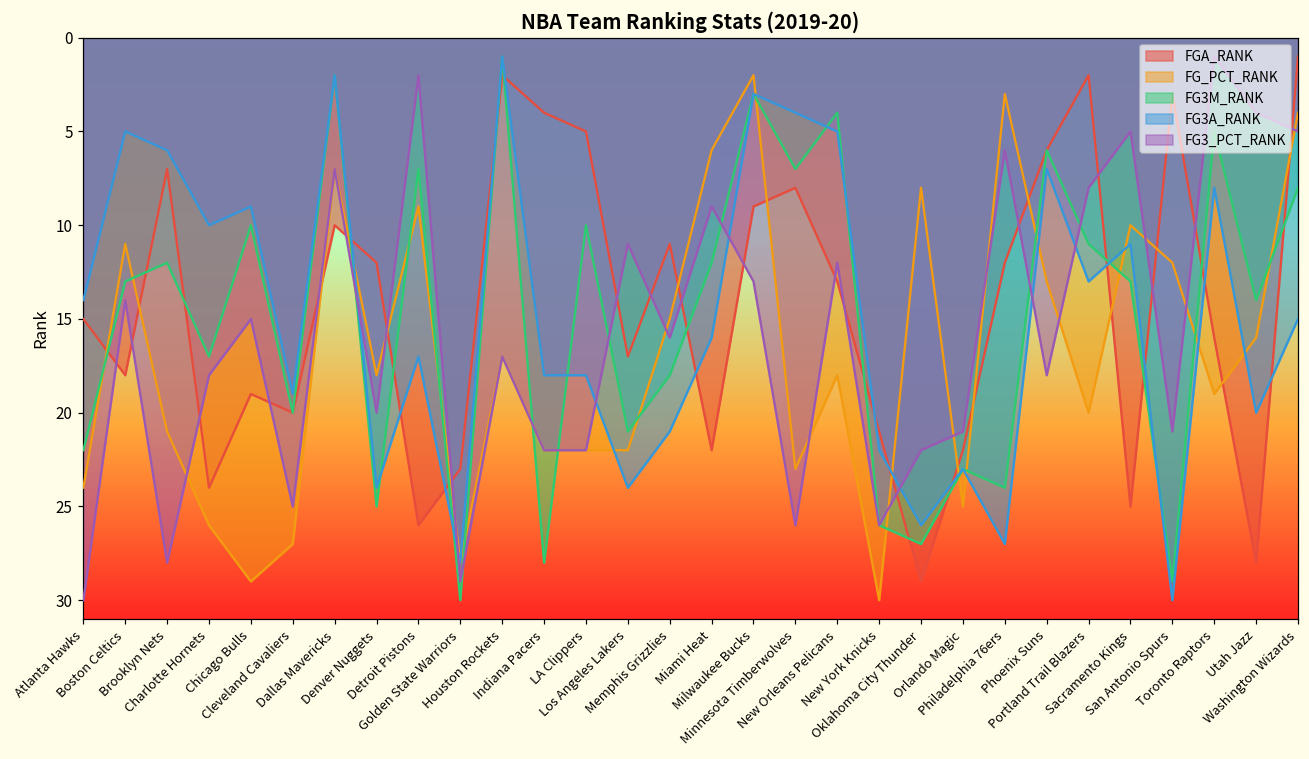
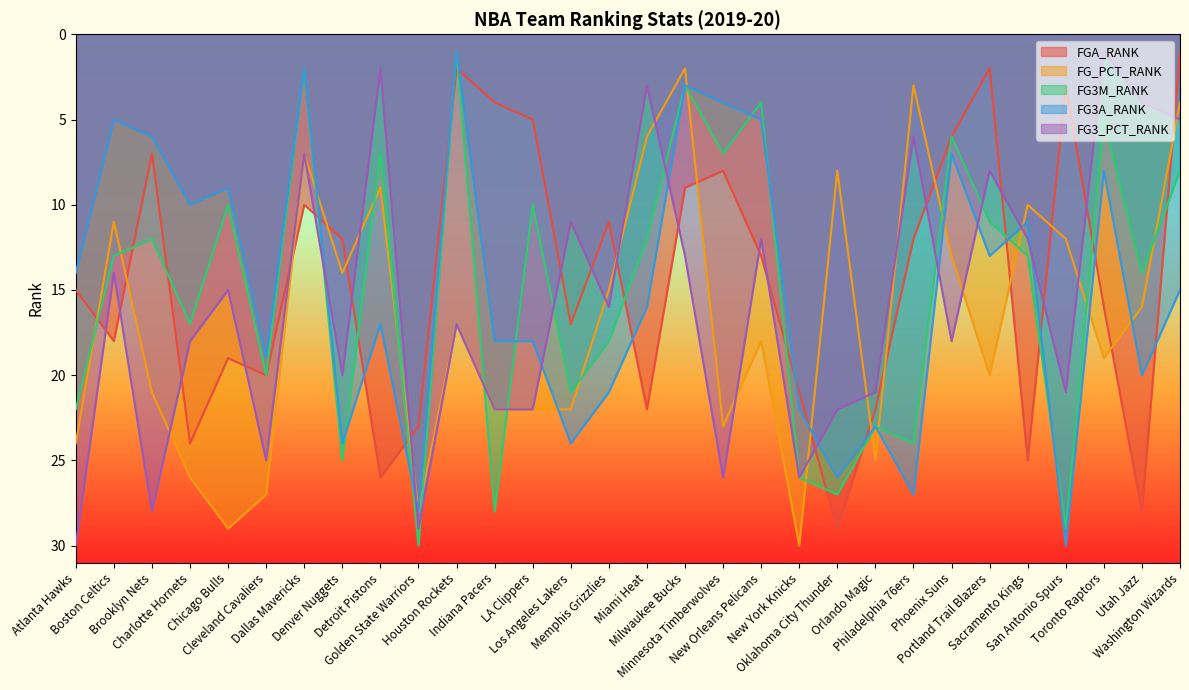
FG_PCT_RANK, Denver Nuggets: 18 -> 14
FG3_PCT_RANK, Miami Heat: 9 -> 3
FG3_PCT_RANK, Sacramento Kings: 5 -> 12
